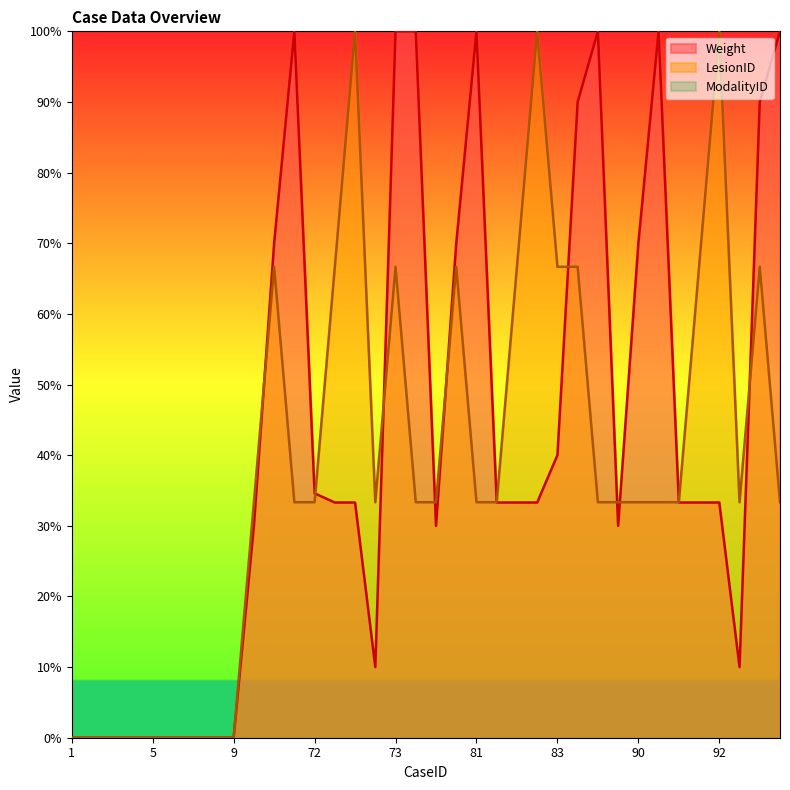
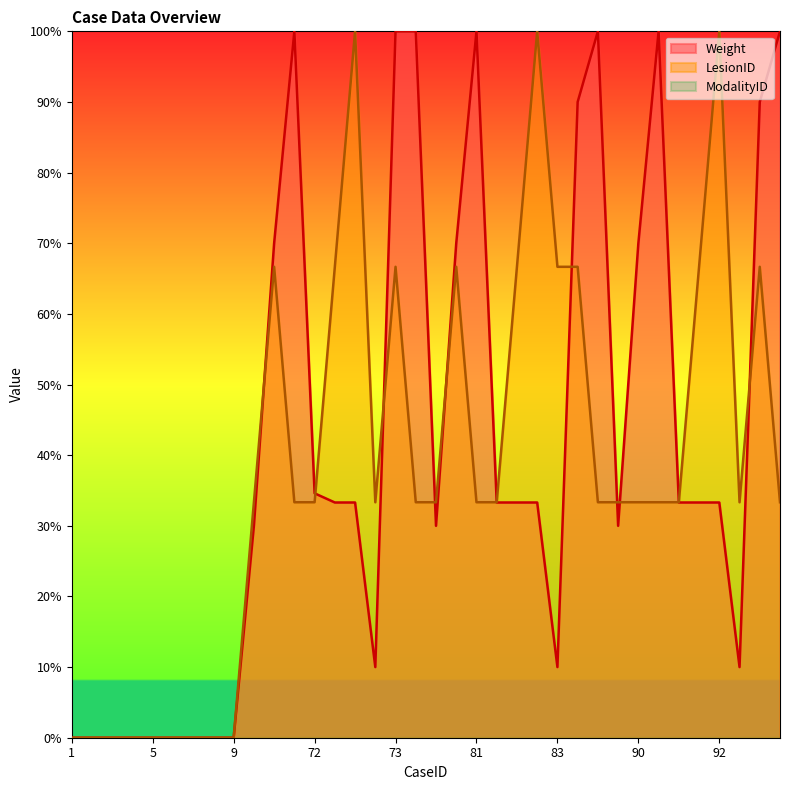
Weight, 83: 40% -> 10%
